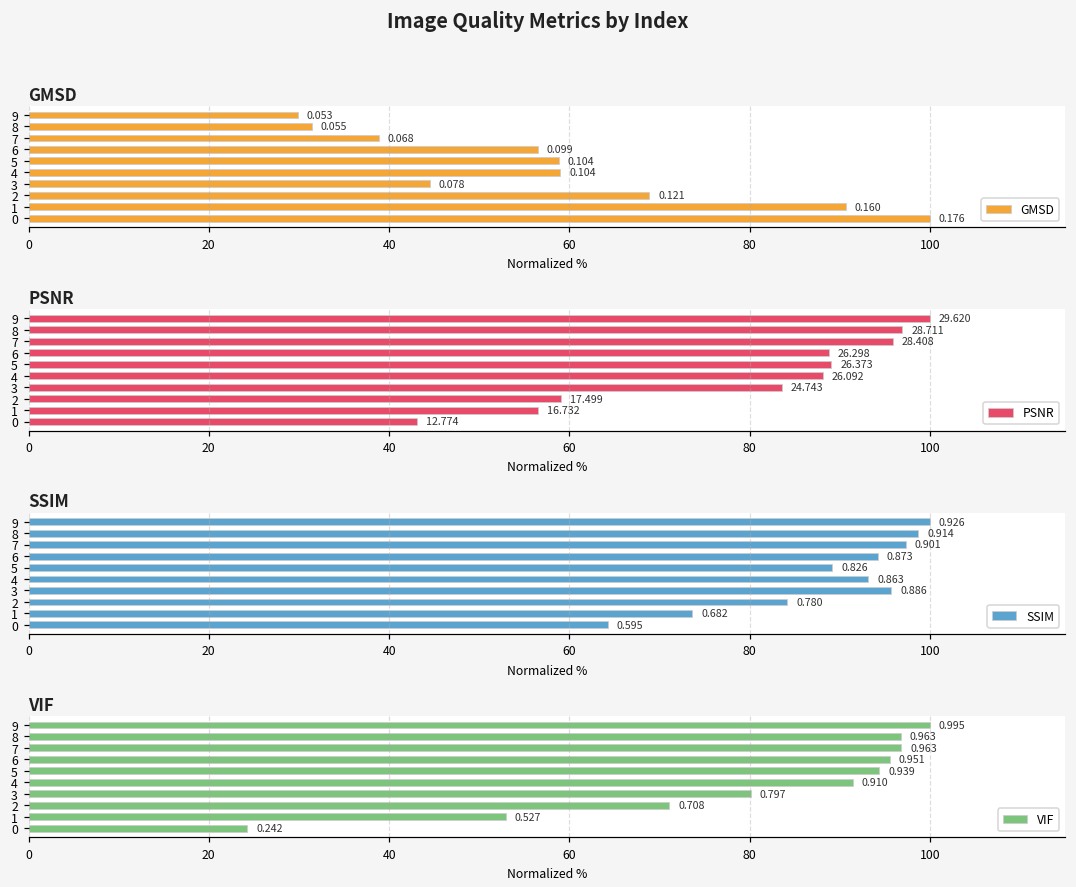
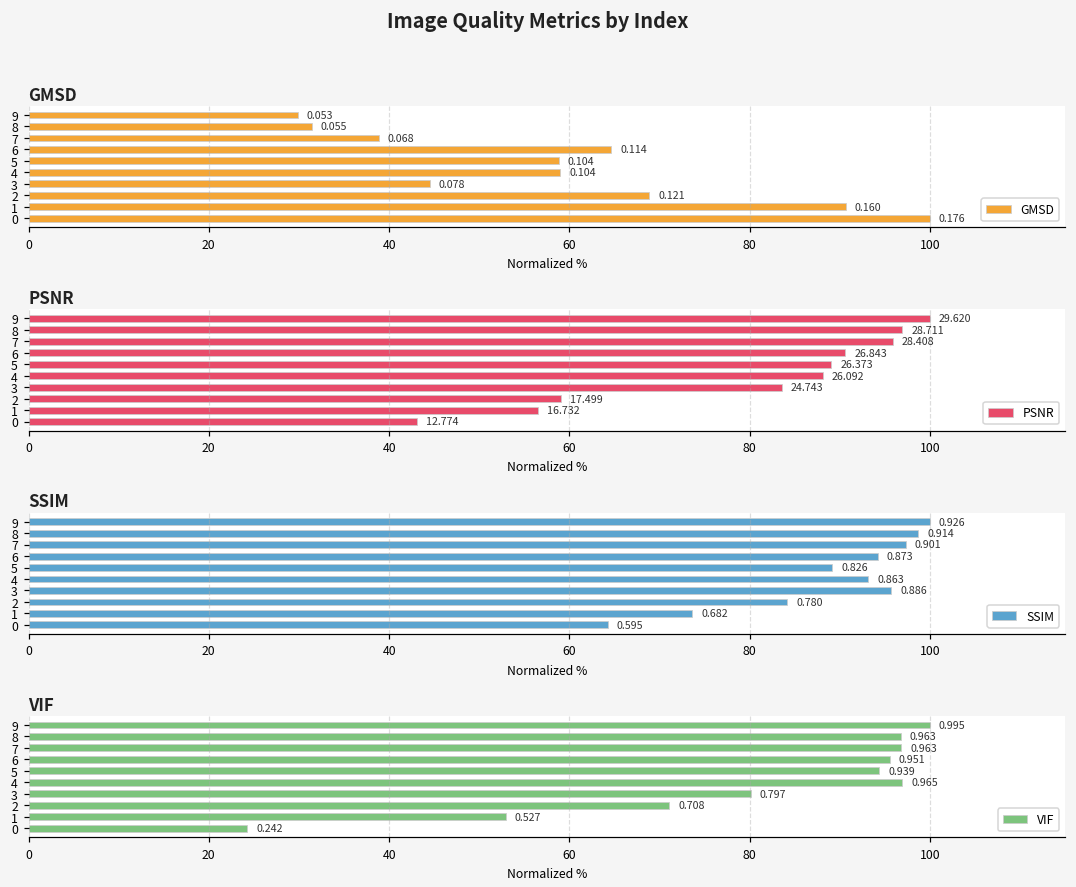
GMSD, 6: 0.099 -> 0.114
PSNR, 6: 26.298 -> 26.843
VIF, 4: 0.910 -> 0.965
